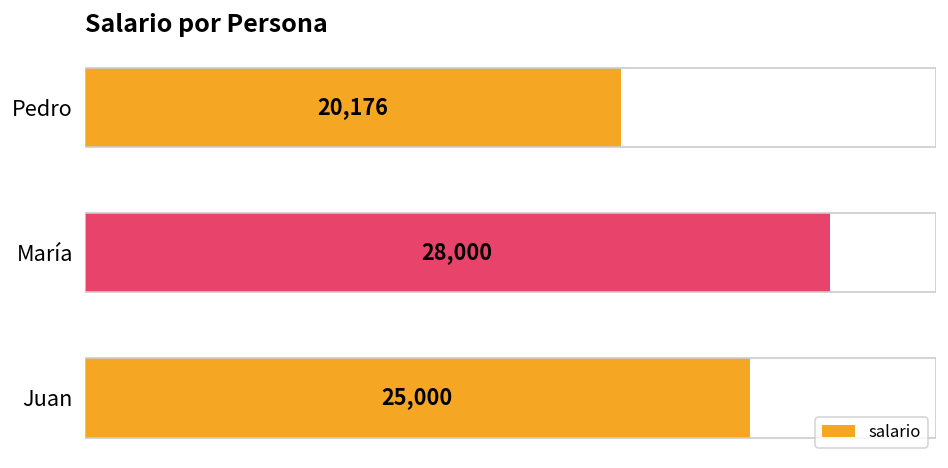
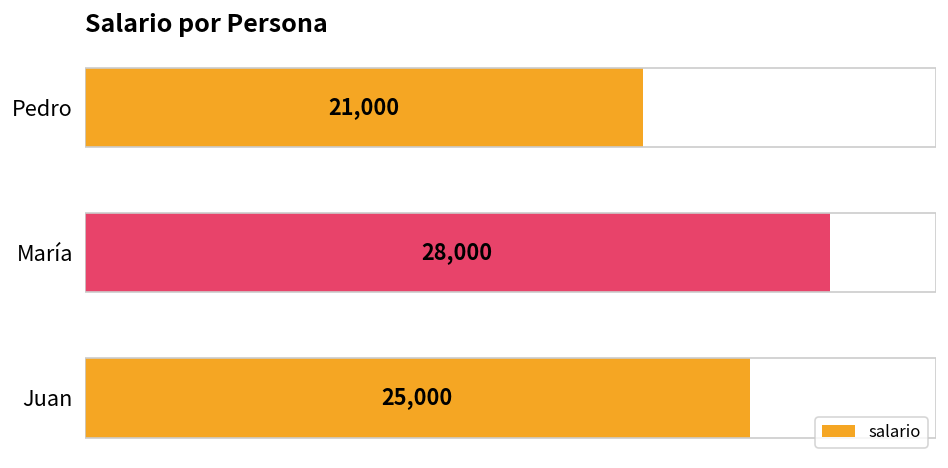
salario, Pedro: 20,176 -> 21,000
